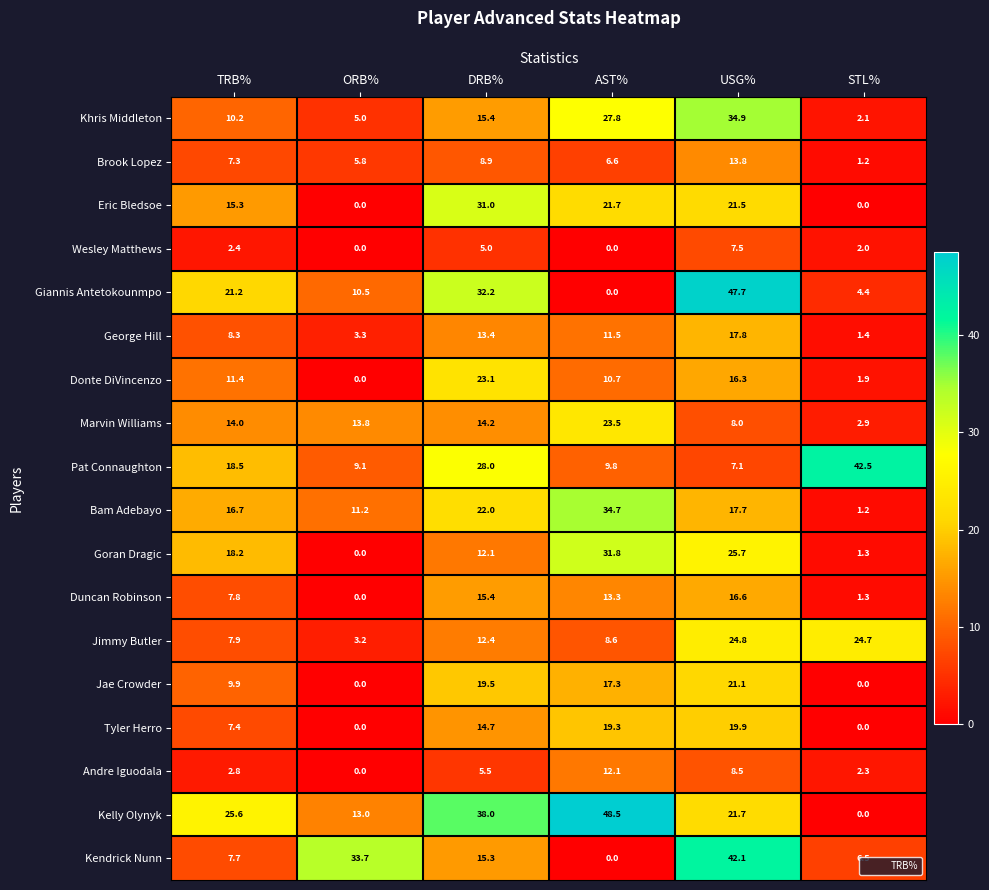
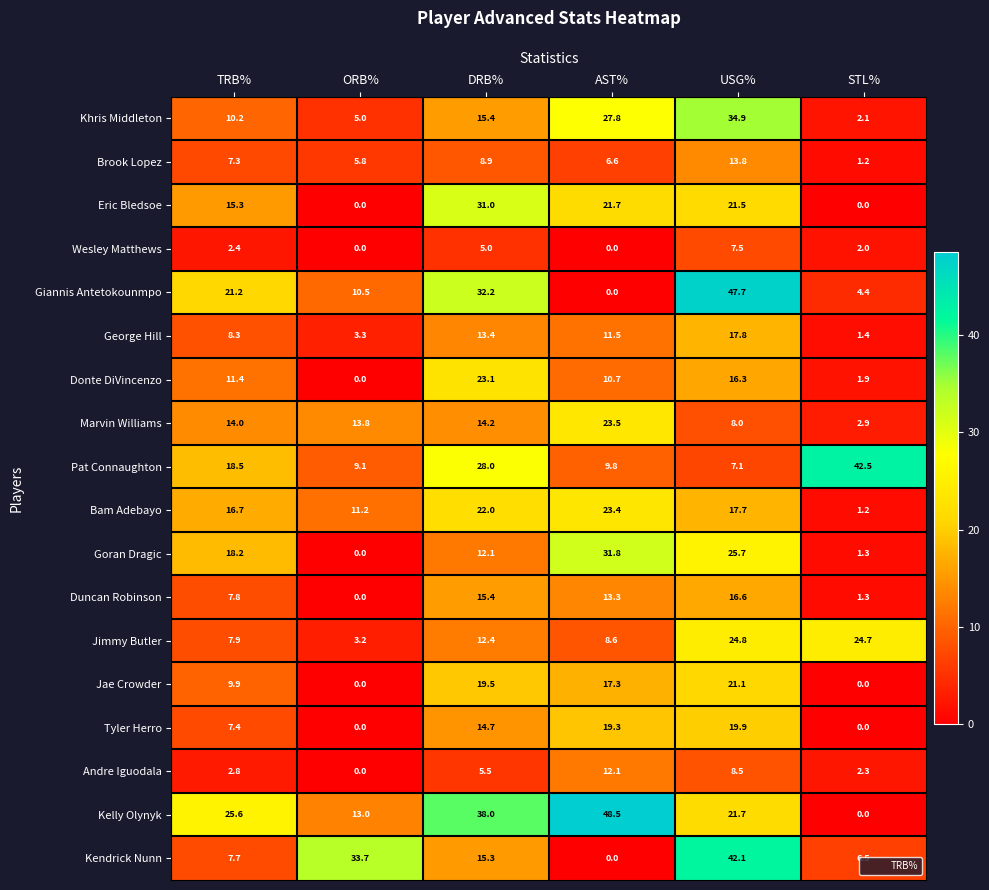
Bam Adebayo, AST%: 34.7 -> 23.4
